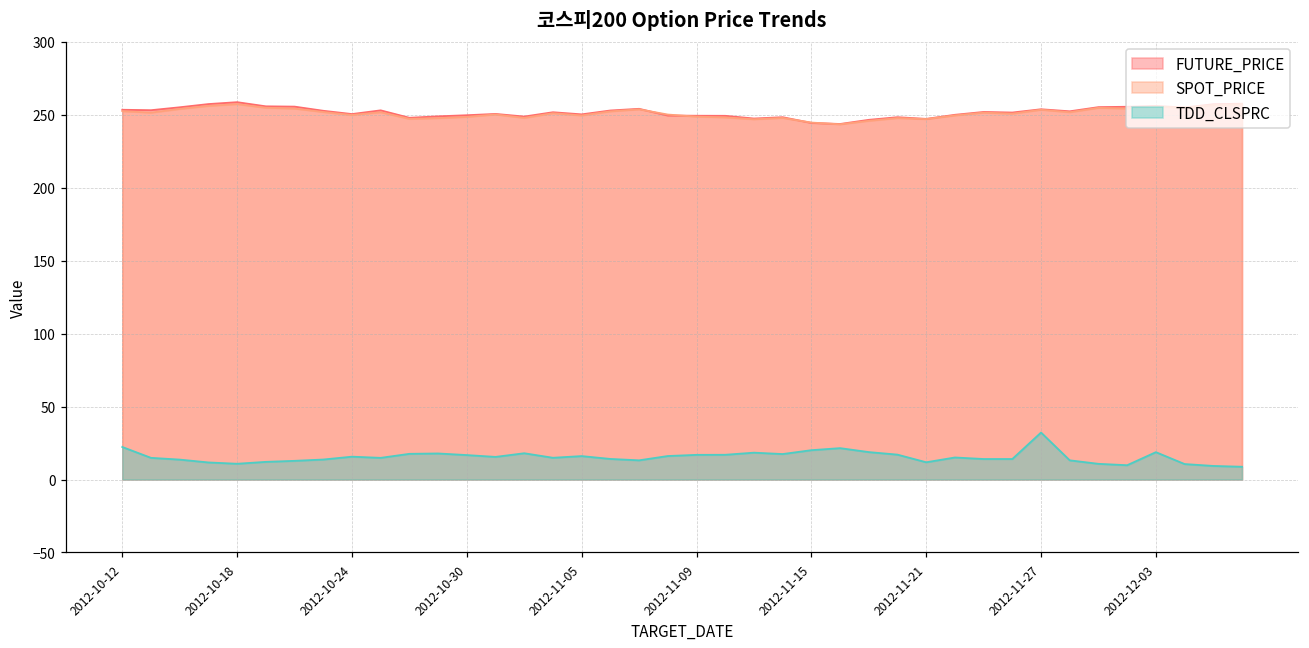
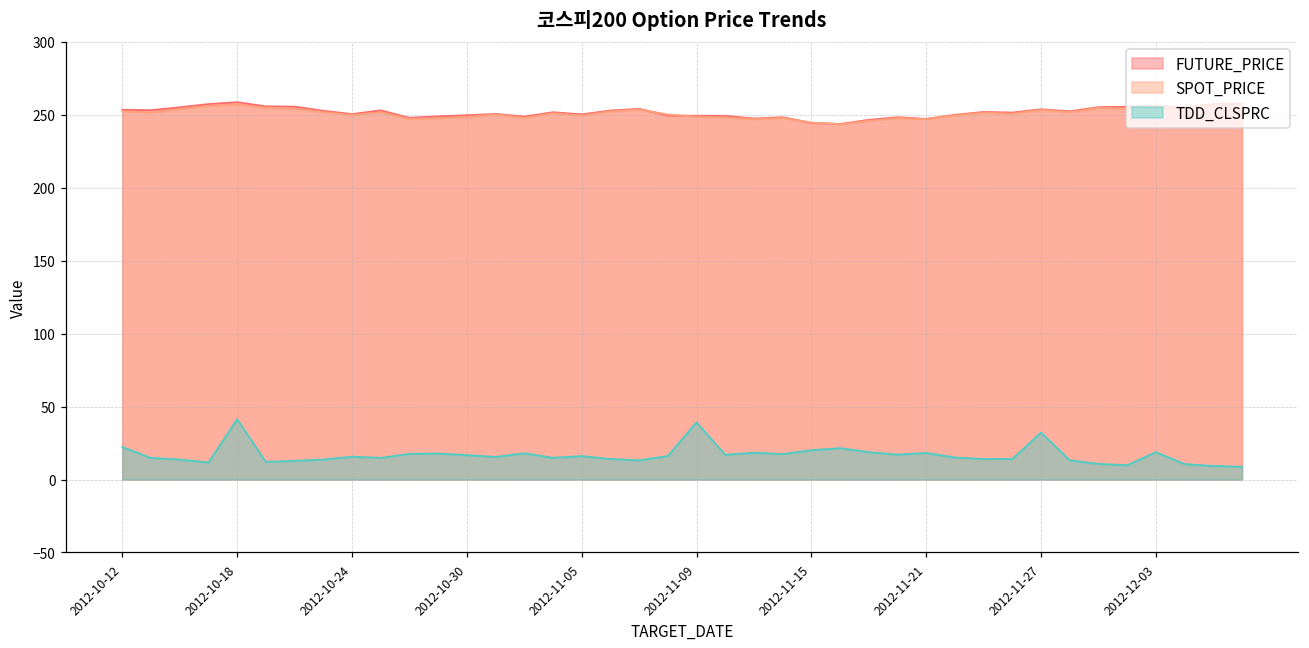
TDD_CLSPRC, 2012-10-18: 11 -> 41
TDD_CLSPRC, 2012-11-09: 17 -> 39
TDD_CLSPRC, 2012-11-21: 12 -> 18
